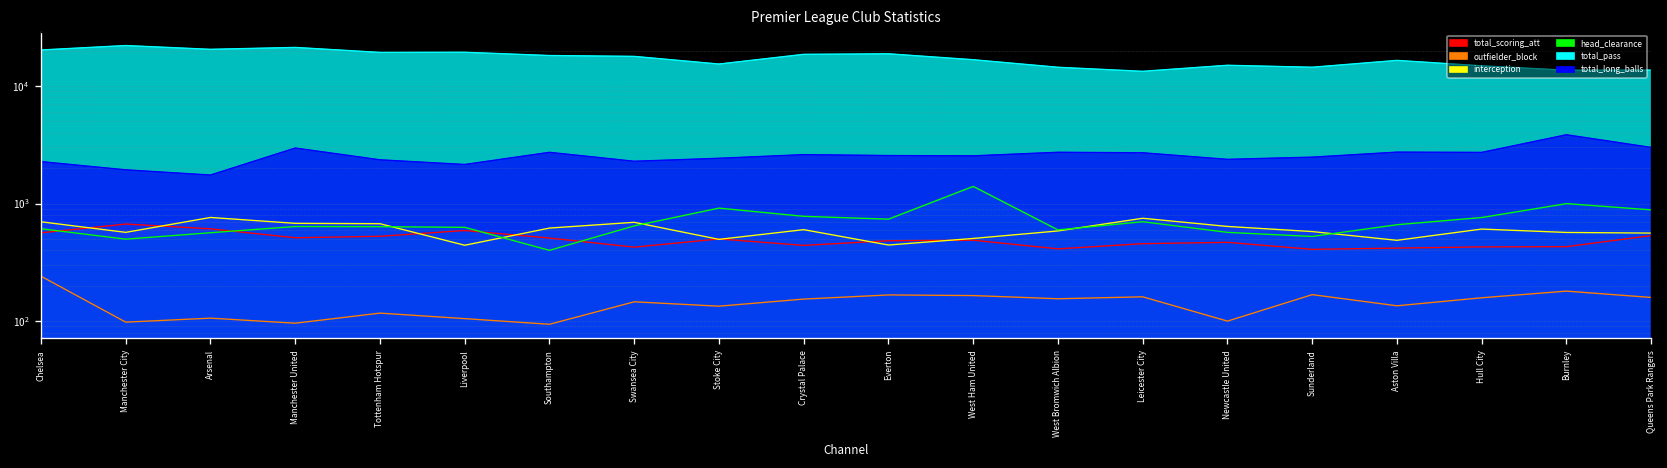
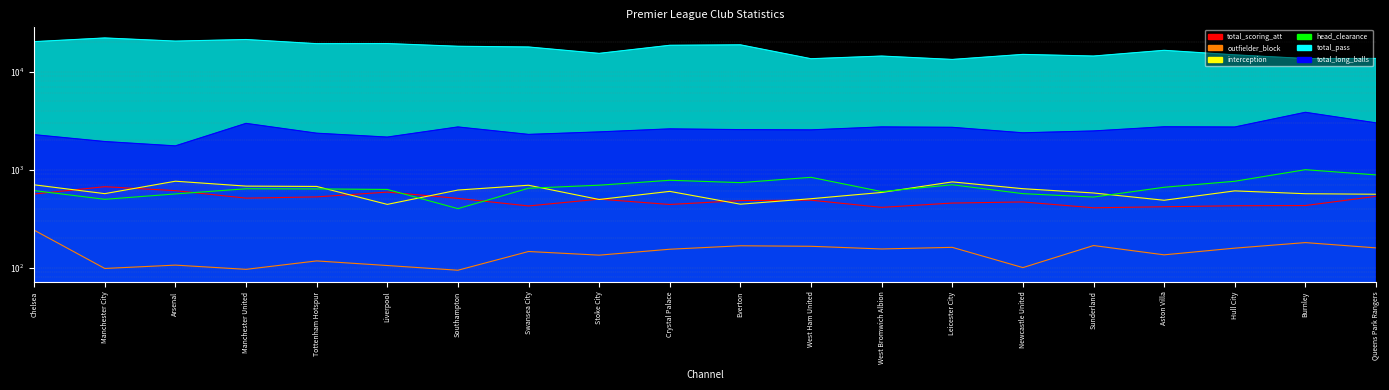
head_clearance, Stoke City: 900 -> 700
head_clearance, West Ham United: 1400 -> 800
total_pass, West Ham United: 17000 -> 14000
